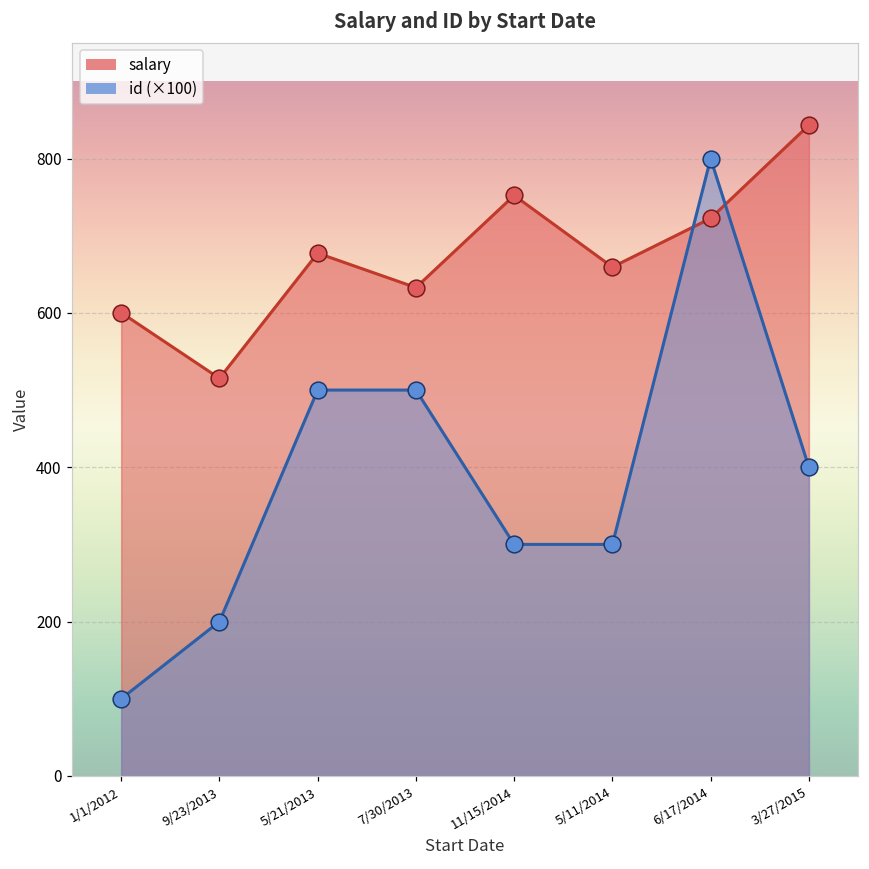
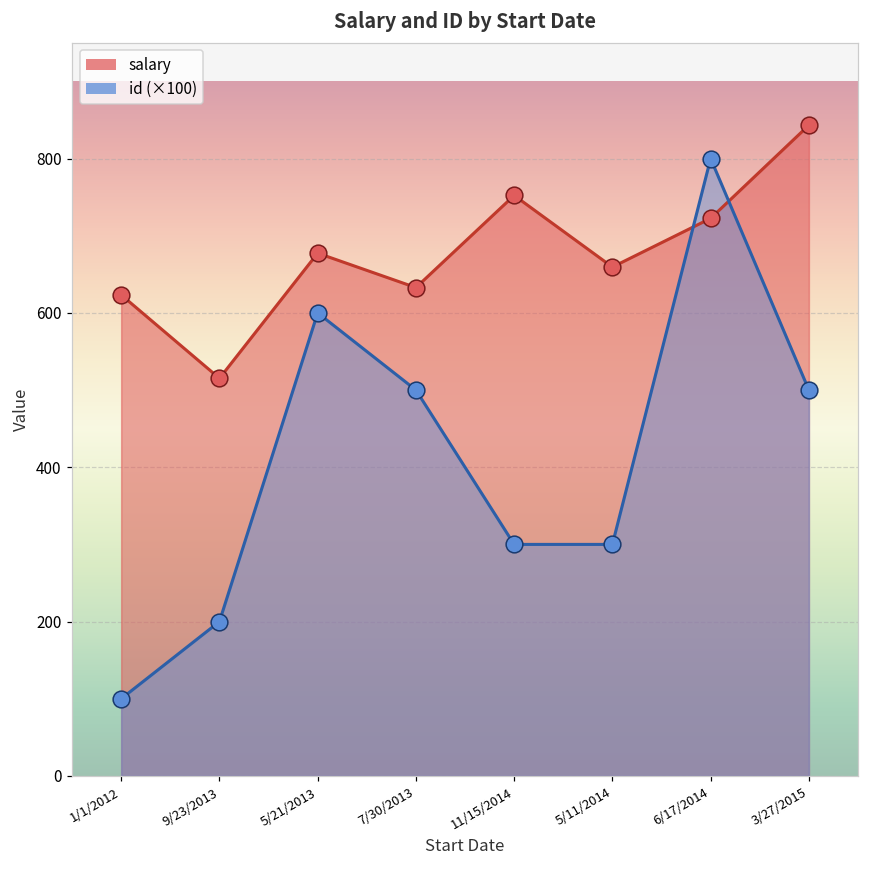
salary, 1/1/2012: 600 -> 620
id (×100), 5/21/2013: 500 -> 600
id (×100), 3/27/2015: 400 -> 500
